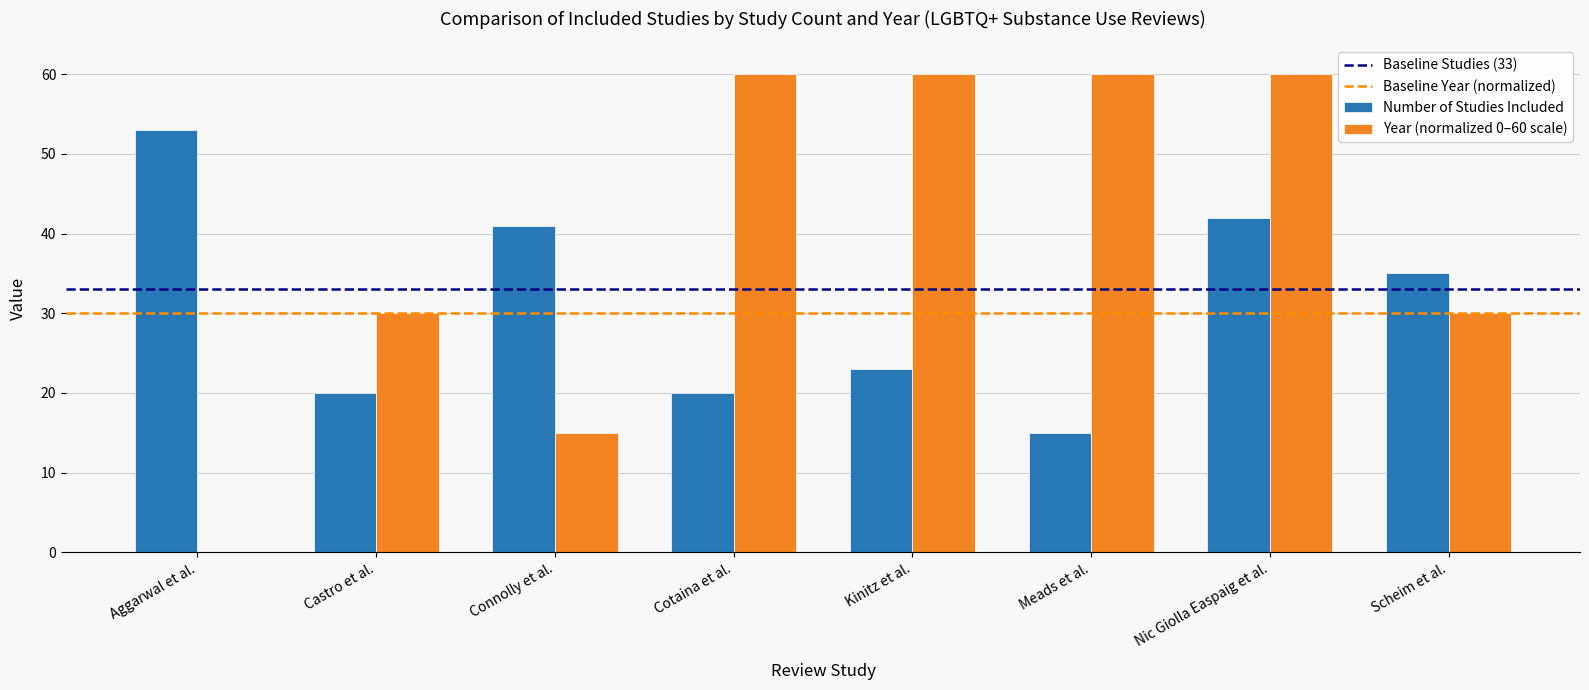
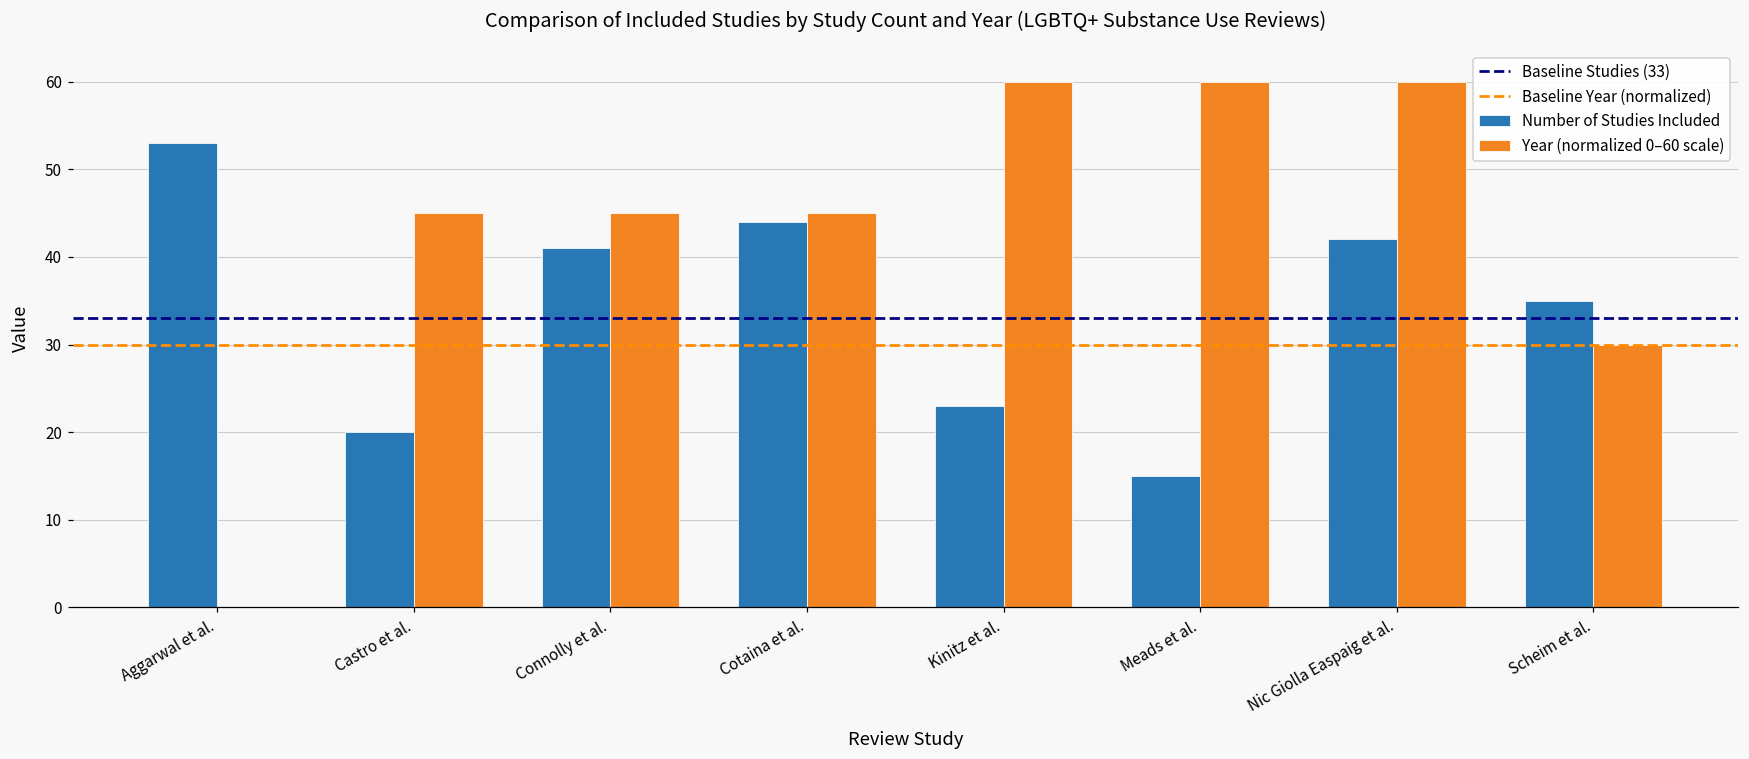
Year (normalized 0–60 scale), Castro et al.: 30 -> 45
Year (normalized 0–60 scale), Connolly et al.: 15 -> 45
Number of Studies Included, Cotaina et al.: 20 -> 44
Year (normalized 0–60 scale), Cotaina et al.: 60 -> 45
